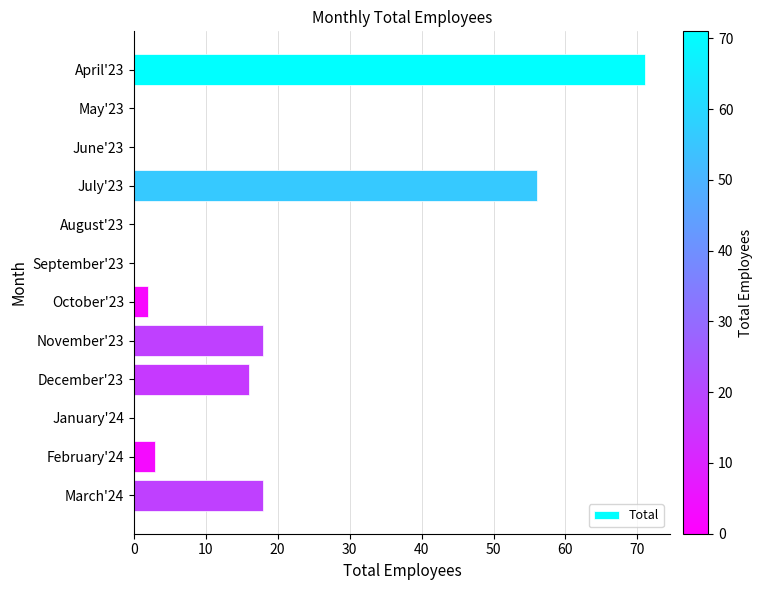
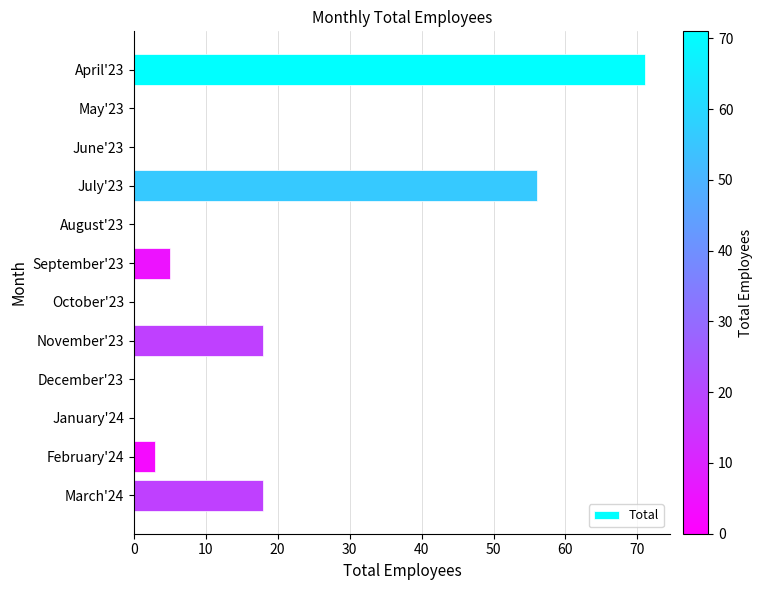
September'23: 0 -> 5
October'23: 2 -> 0
December'23: 16 -> 0
